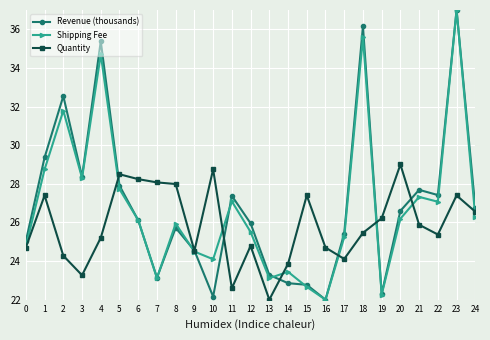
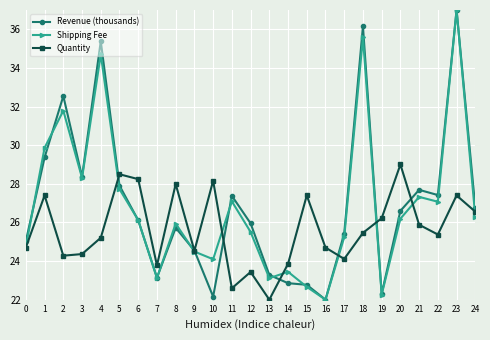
Shipping Fee, 1: 28.7 -> 29.9
Quantity, 3: 23.3 -> 24.4
Quantity, 7: 28.1 -> 23.8
Quantity, 10: 28.7 -> 28.2
Quantity, 12: 24.8 -> 23.4
